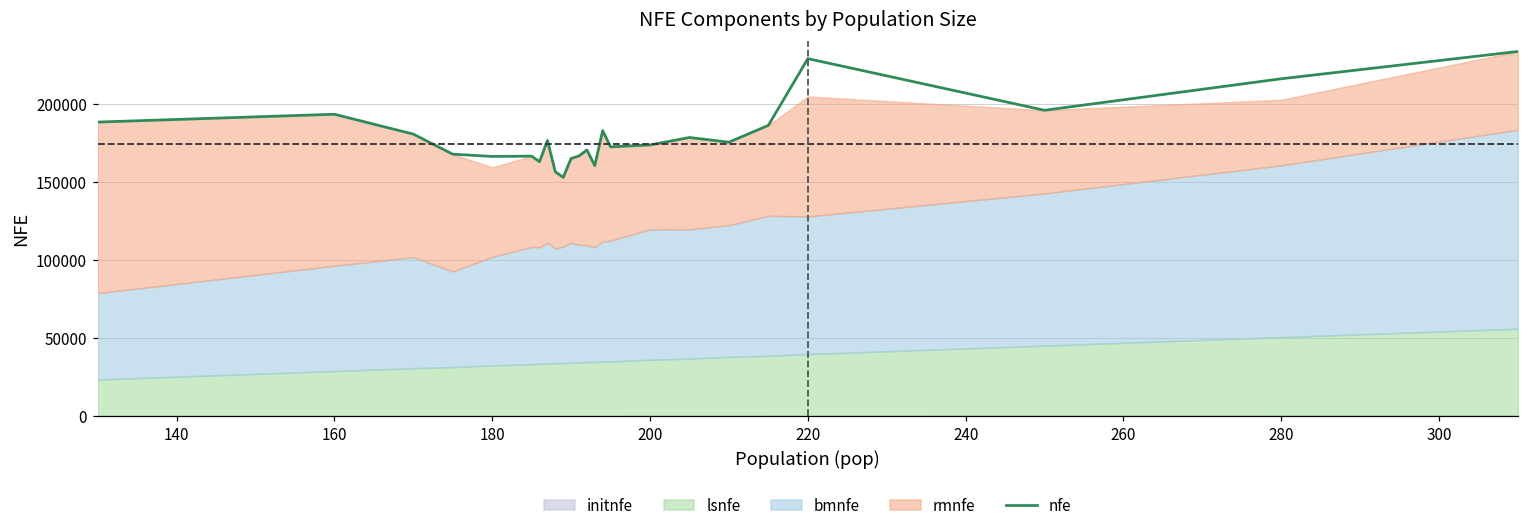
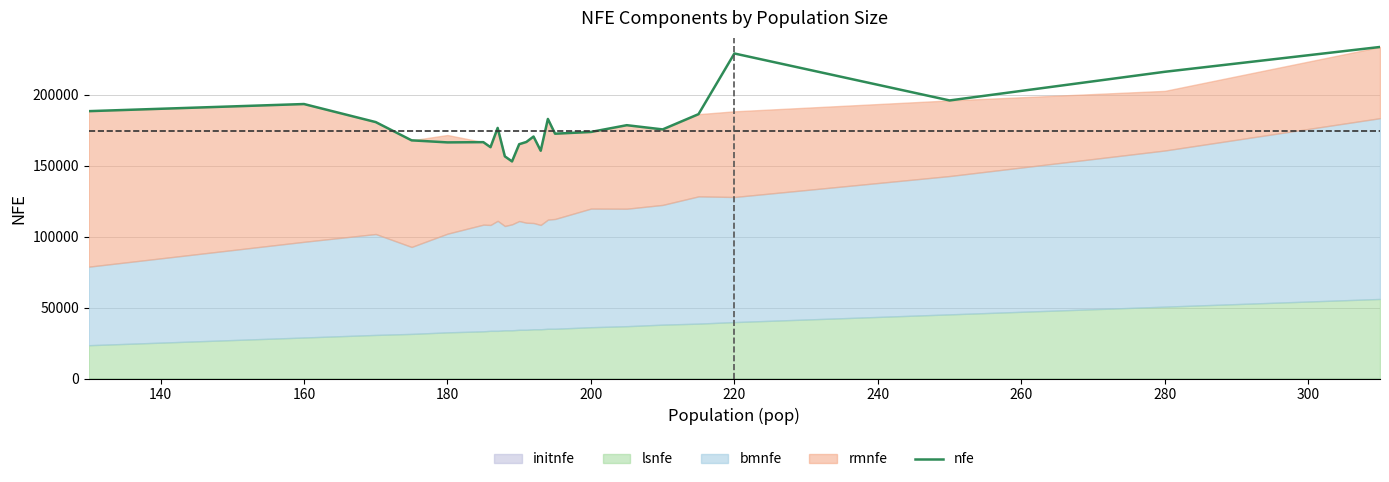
rmnfe, 180: 57000 -> 70000
rmnfe, 220: 77000 -> 60000
